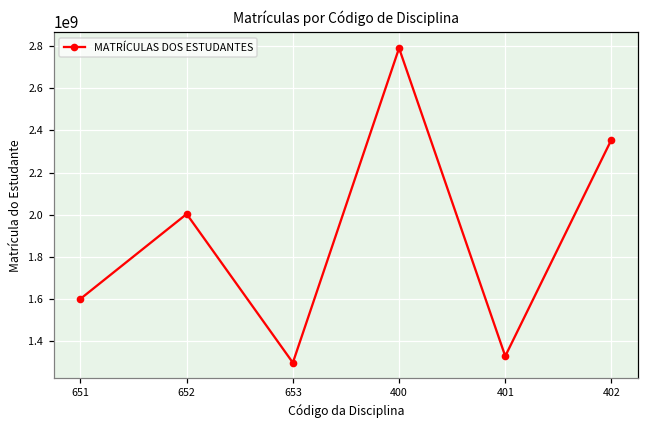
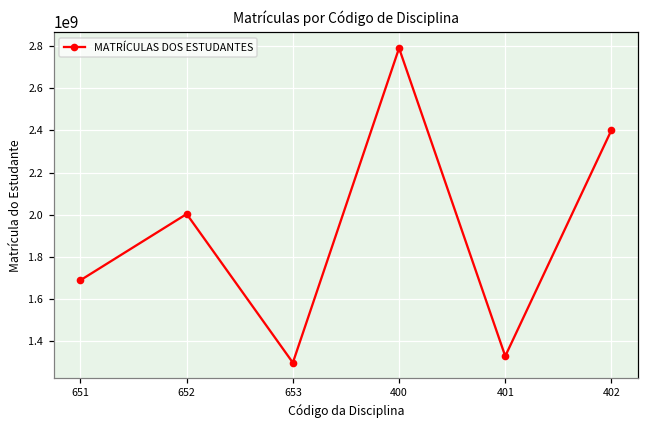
651: 1600000000 -> 1690000000
402: 2360000000 -> 2400000000
